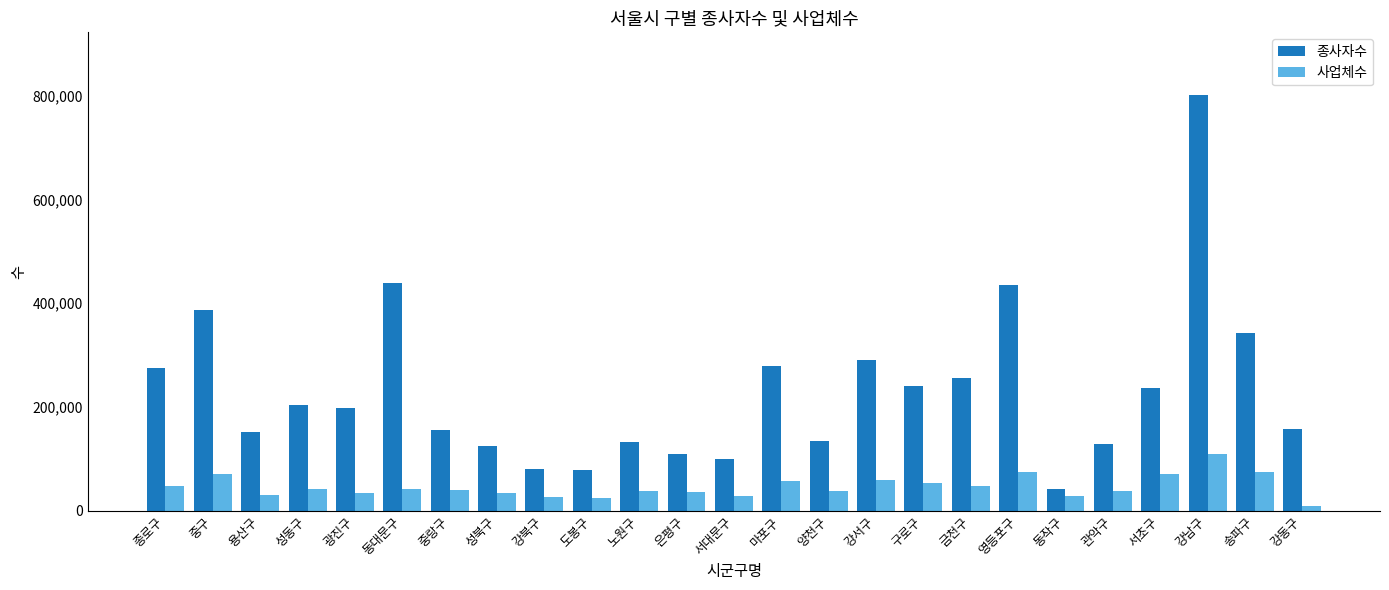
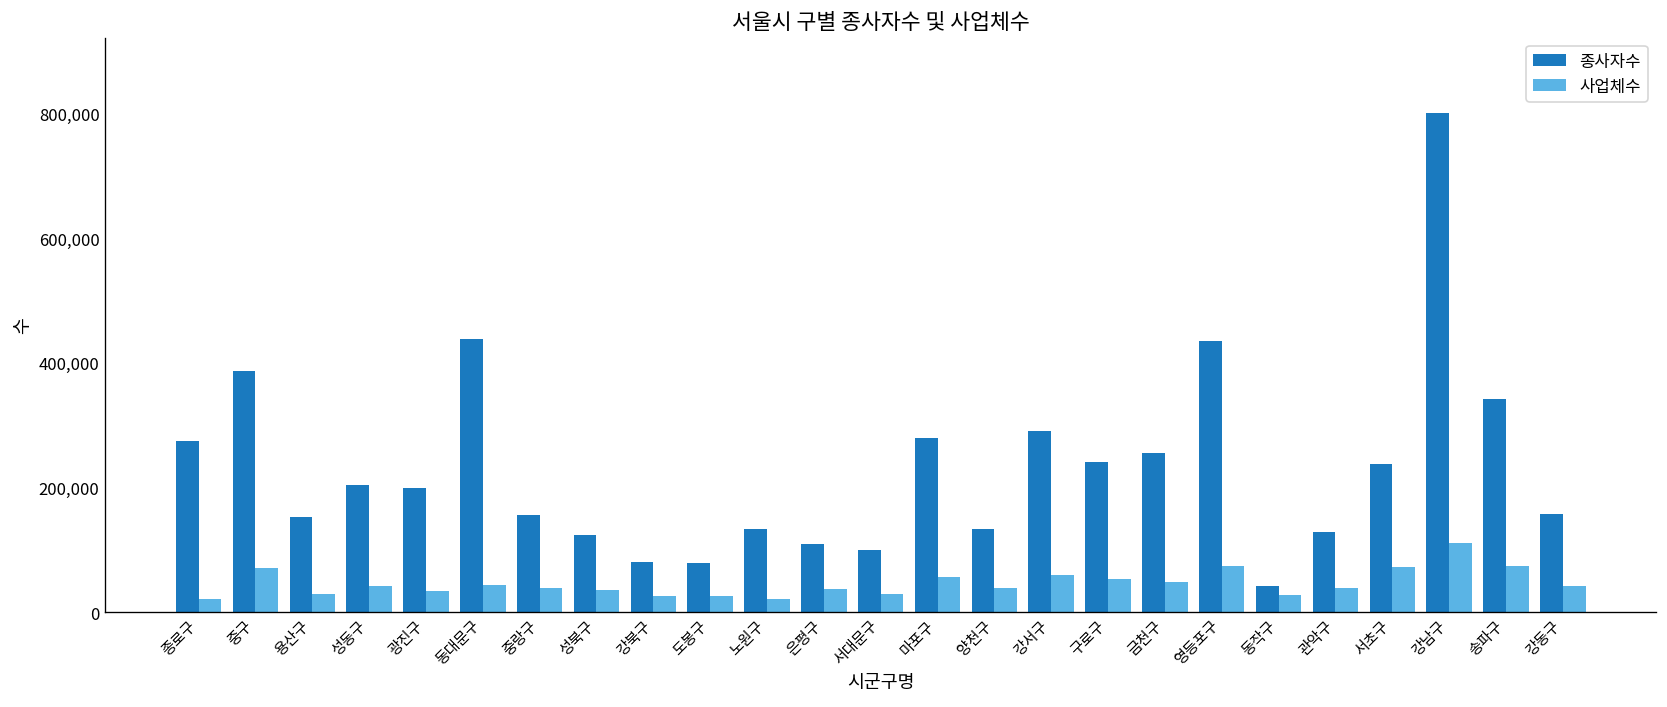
사업체수, 종로구: 50,000 -> 20,000
사업체수, 노원구: 40,000 -> 20,000
사업체수, 강동구: 10,000 -> 40,000
